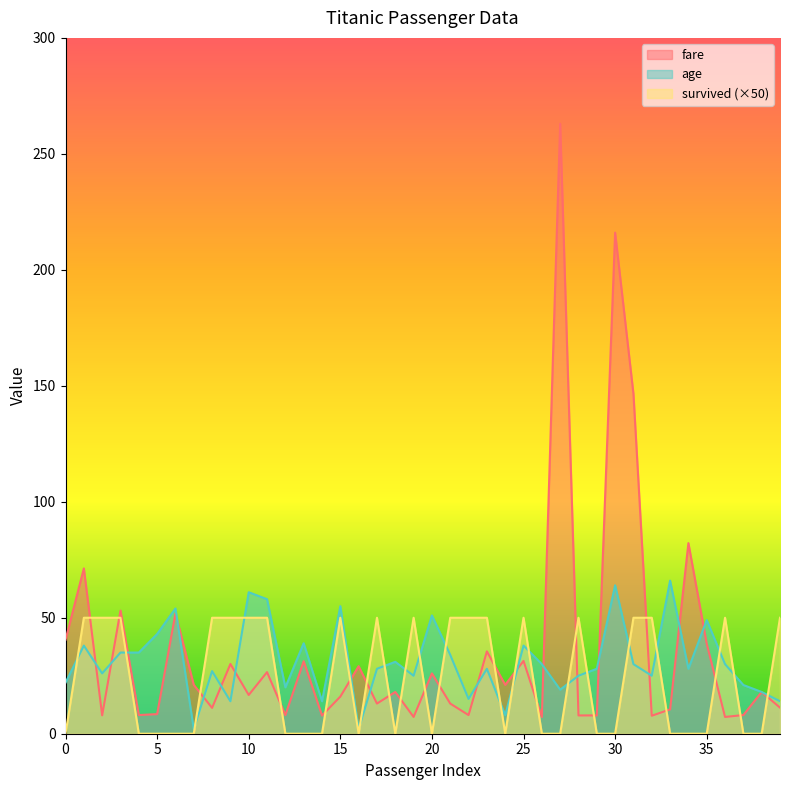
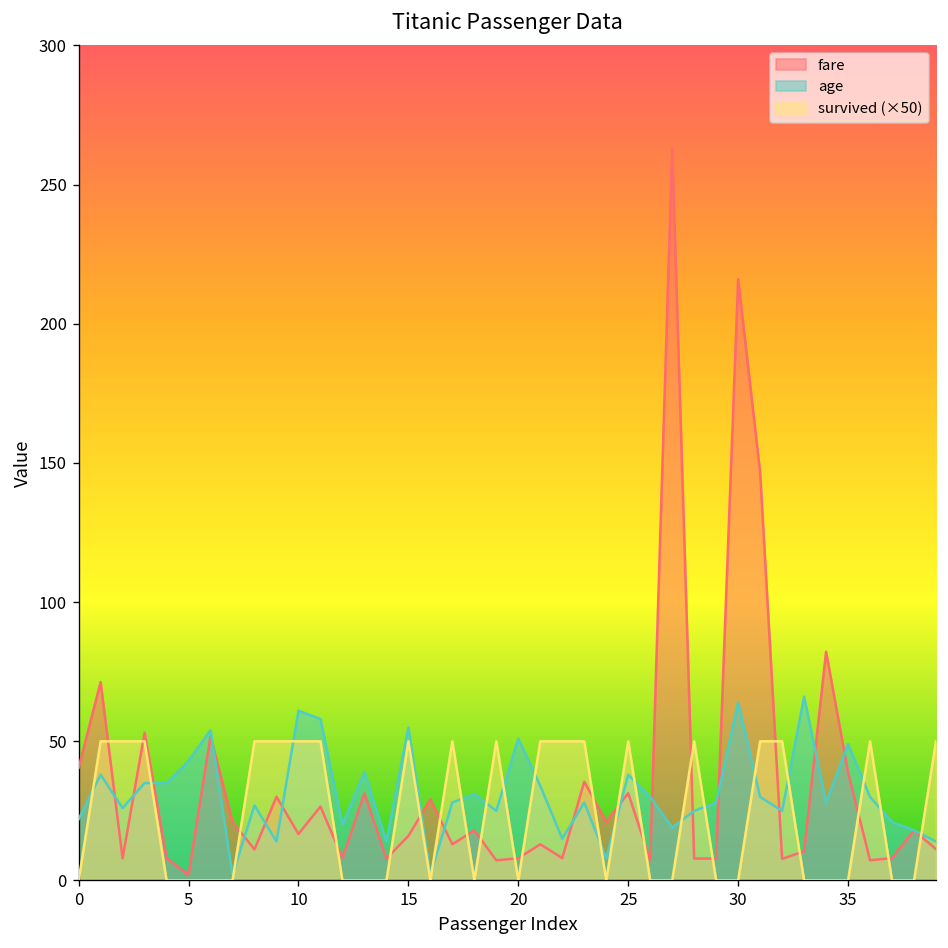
fare, 5: 8 -> 2
fare, 20: 26 -> 8
